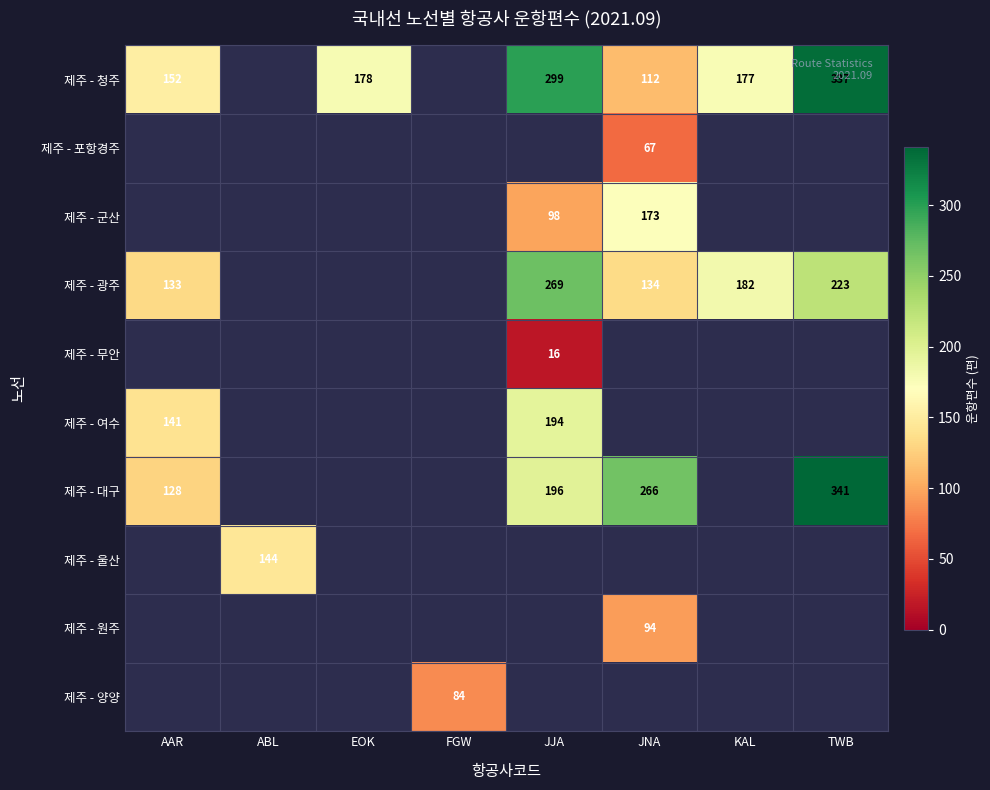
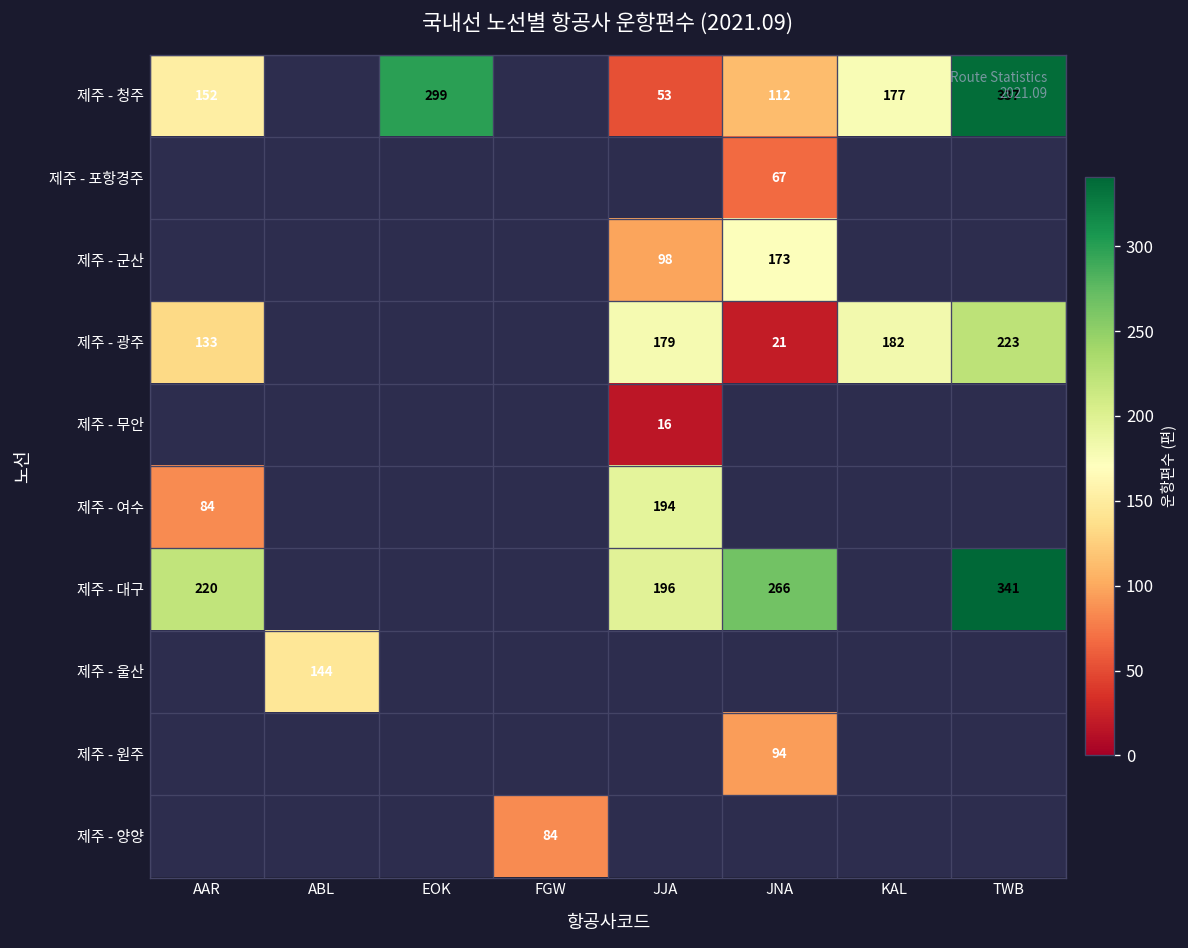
제주 - 청주, EOK: 178 -> 299
제주 - 청주, JJA: 299 -> 53
제주 - 광주, JJA: 269 -> 179
제주 - 광주, JNA: 134 -> 21
제주 - 여수, AAR: 141 -> 84
제주 - 대구, AAR: 128 -> 220
